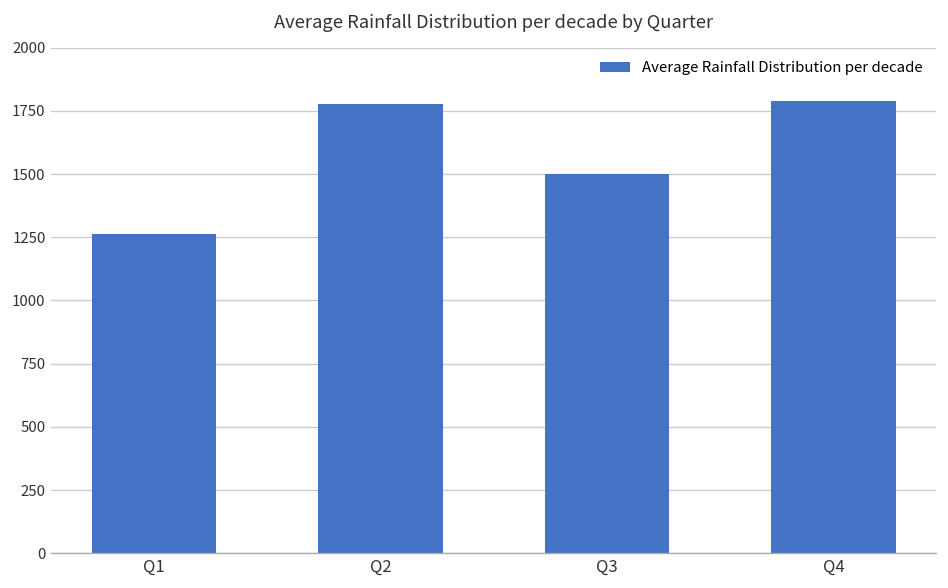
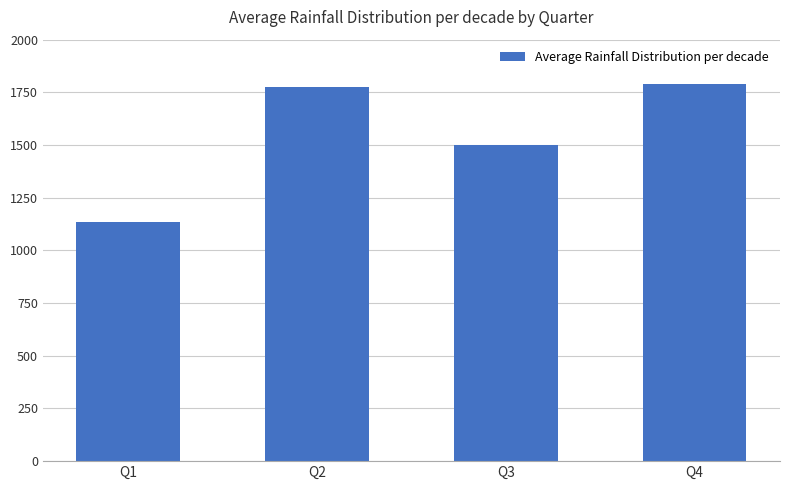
Q1: 1260 -> 1130
